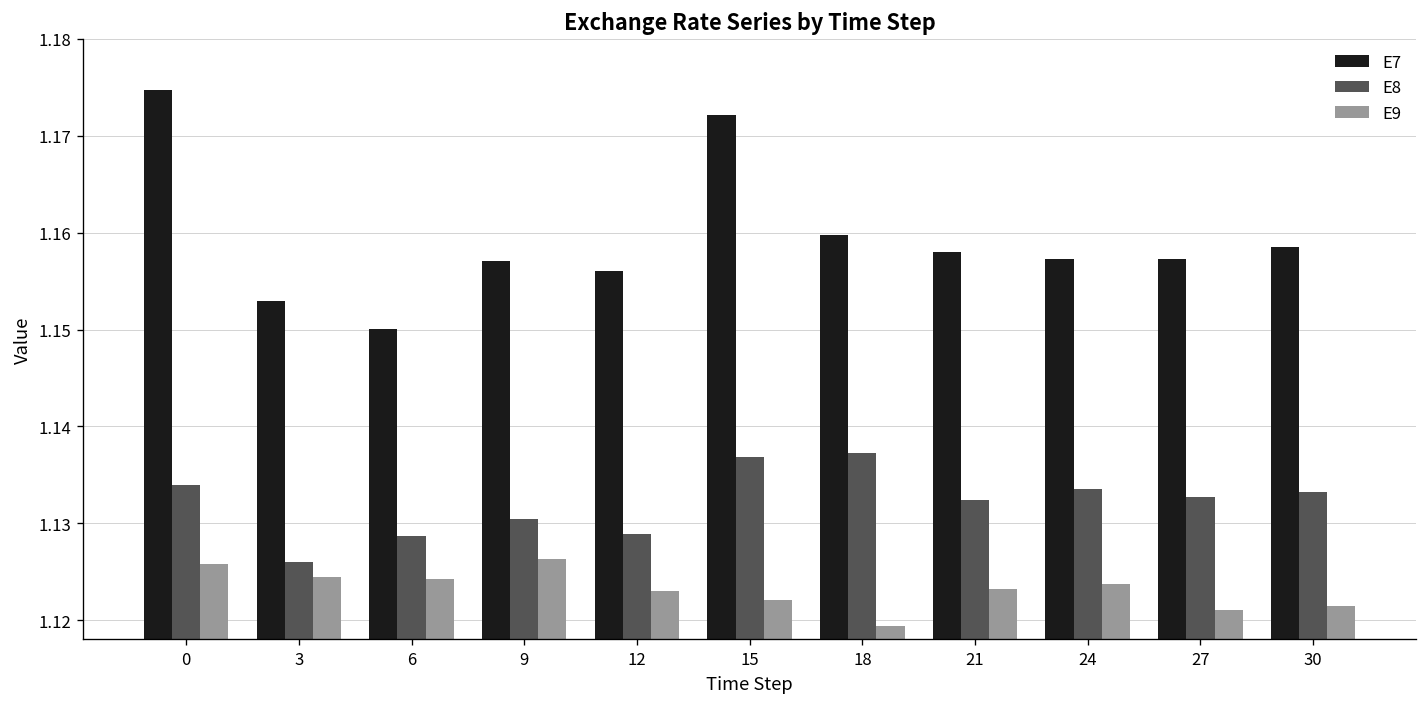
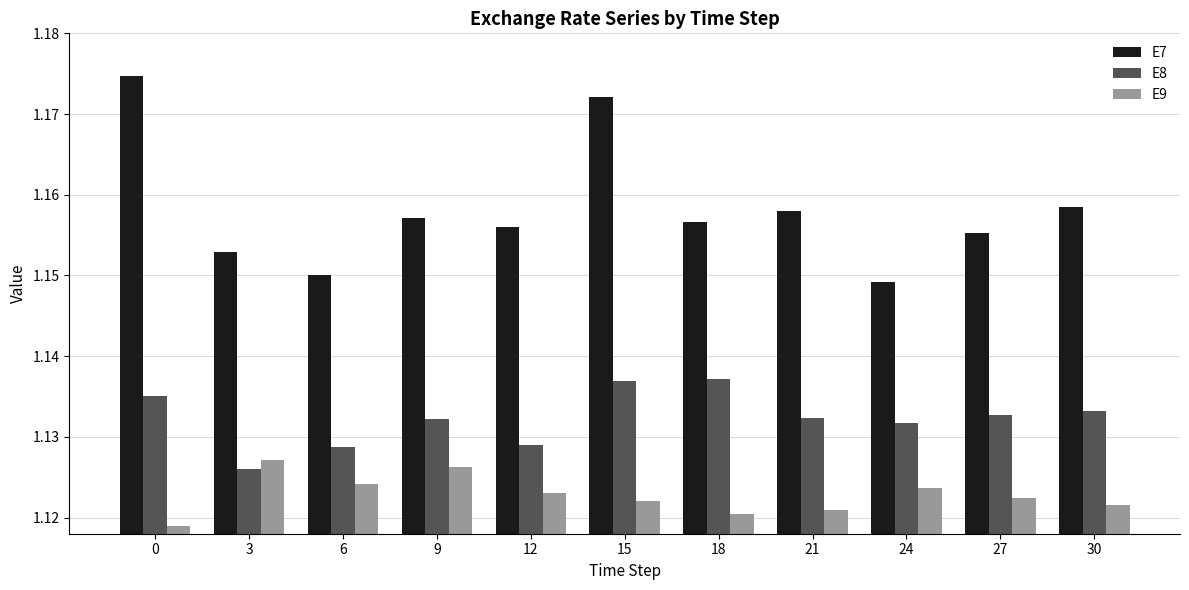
E8, 0: 1.134 -> 1.135
E9, 0: 1.126 -> 1.119
E9, 3: 1.124 -> 1.127
E8, 9: 1.130 -> 1.132
E7, 18: 1.160 -> 1.157
E9, 18: 1.119 -> 1.120
E9, 21: 1.123 -> 1.121
E7, 24: 1.157 -> 1.149
E8, 24: 1.134 -> 1.132
E7, 27: 1.157 -> 1.155
E9, 27: 1.121 -> 1.122
